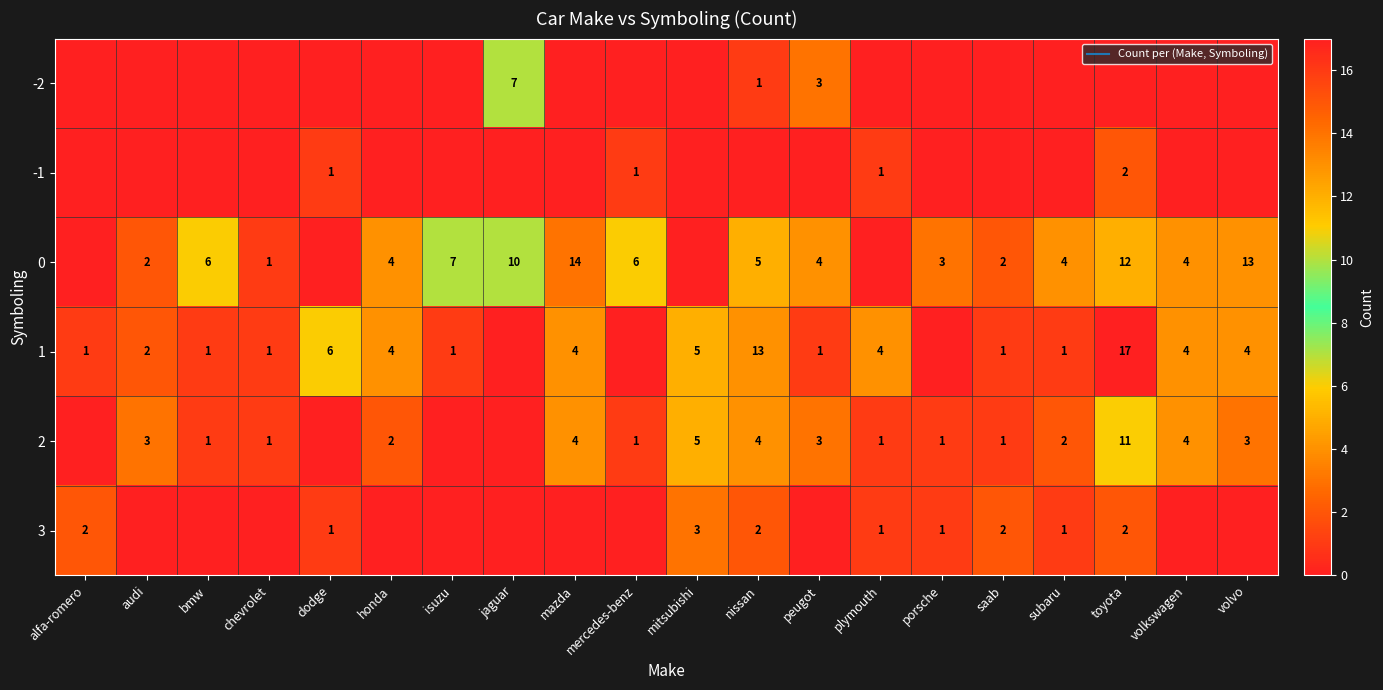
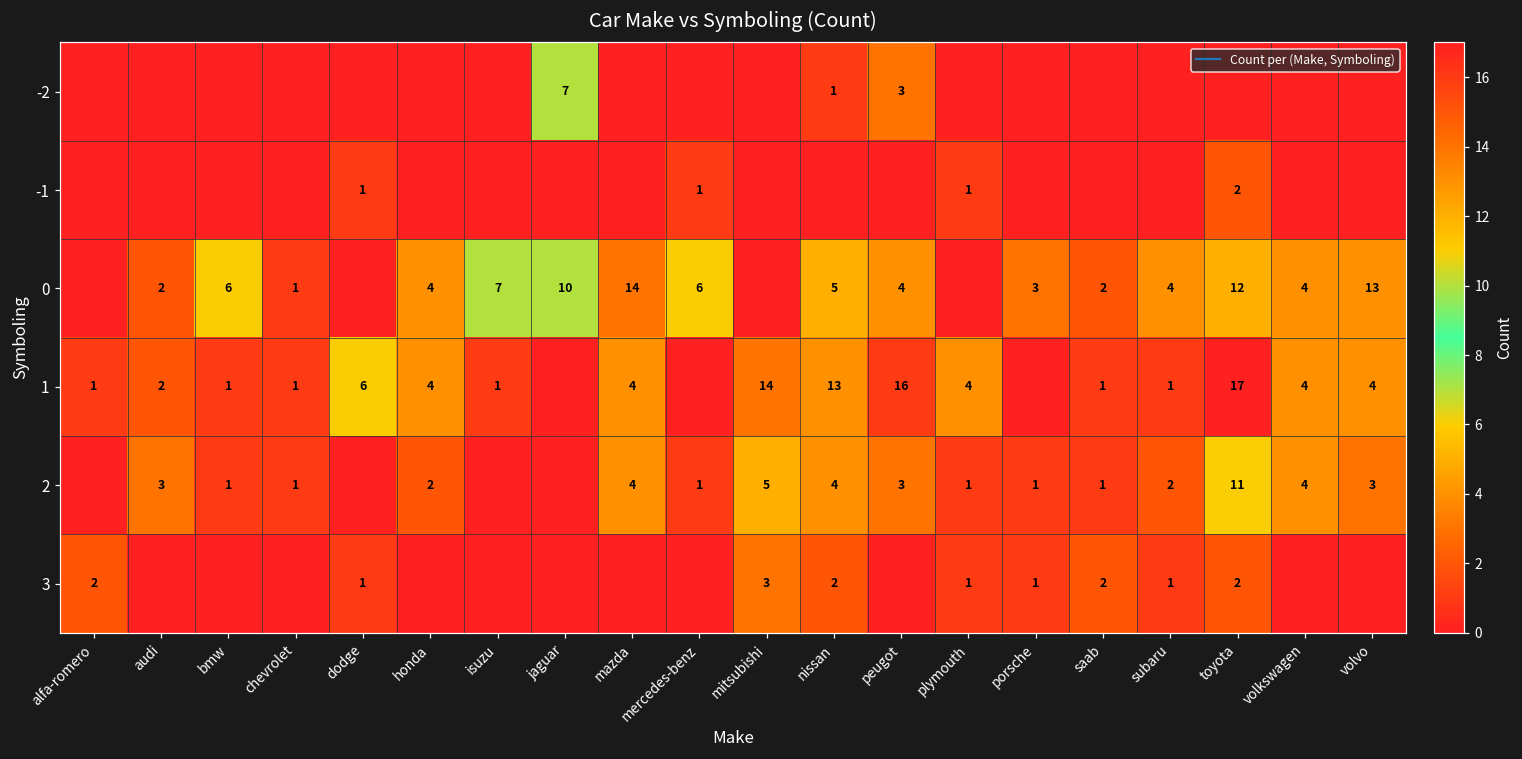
1, mitsubishi: 5 -> 14
1, peugot: 1 -> 16
